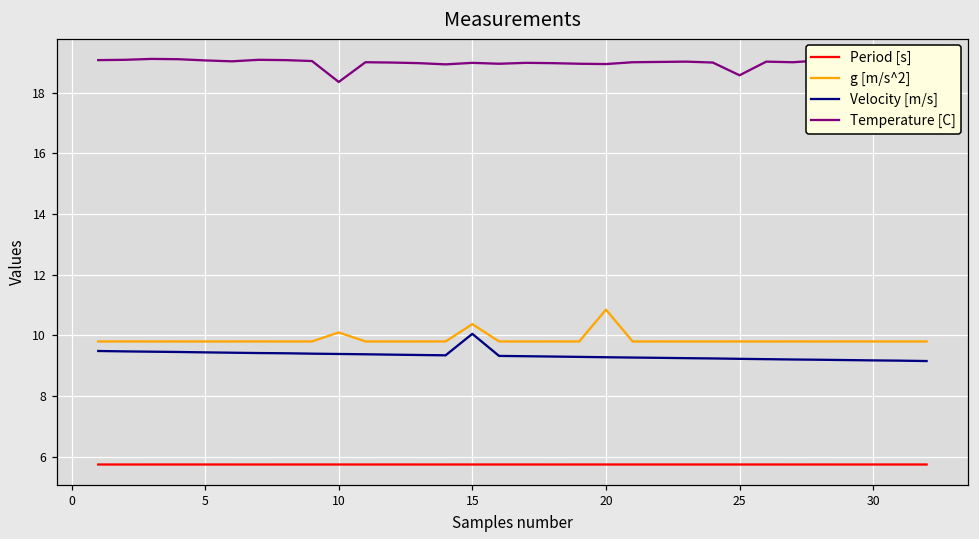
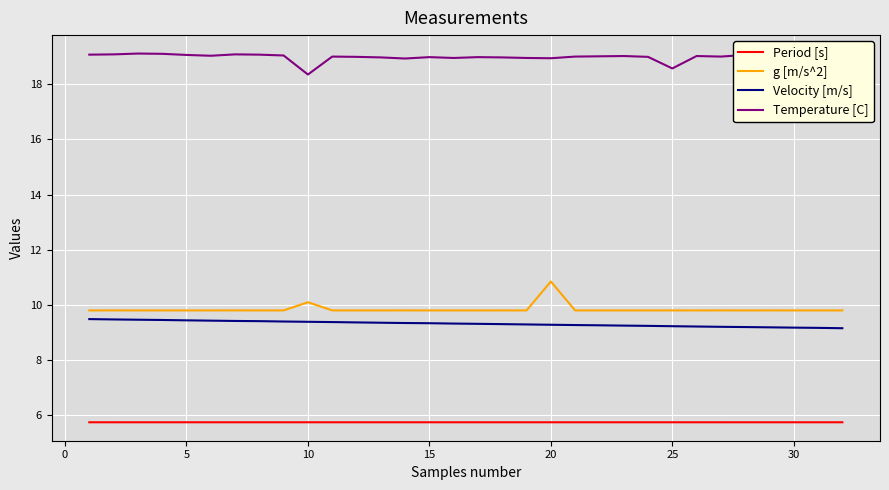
g [m/s^2], 15: 10.4 -> 9.8
Velocity [m/s], 15: 10.1 -> 9.3
